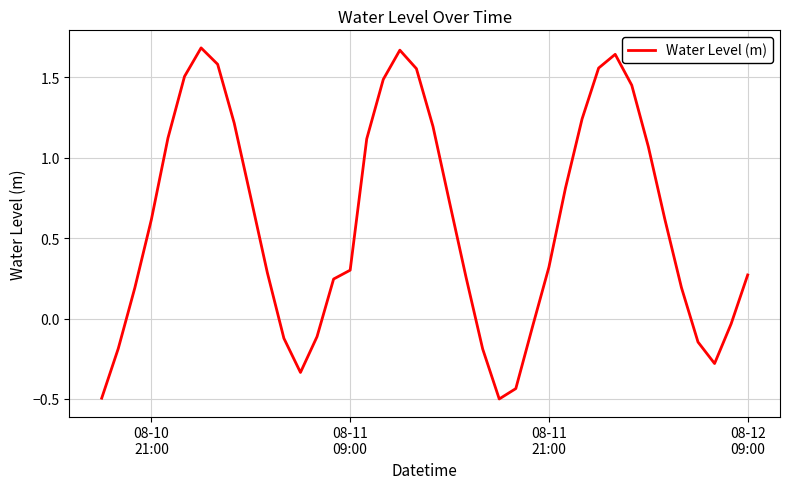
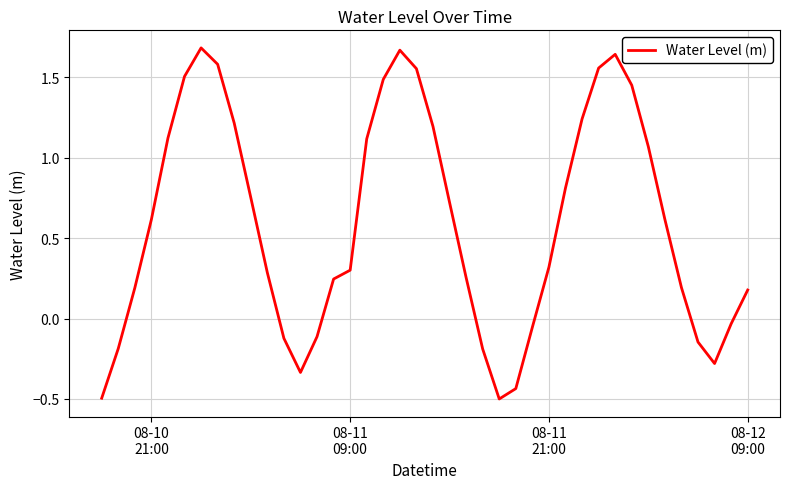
08-12 09:00: 0.27 -> 0.18
